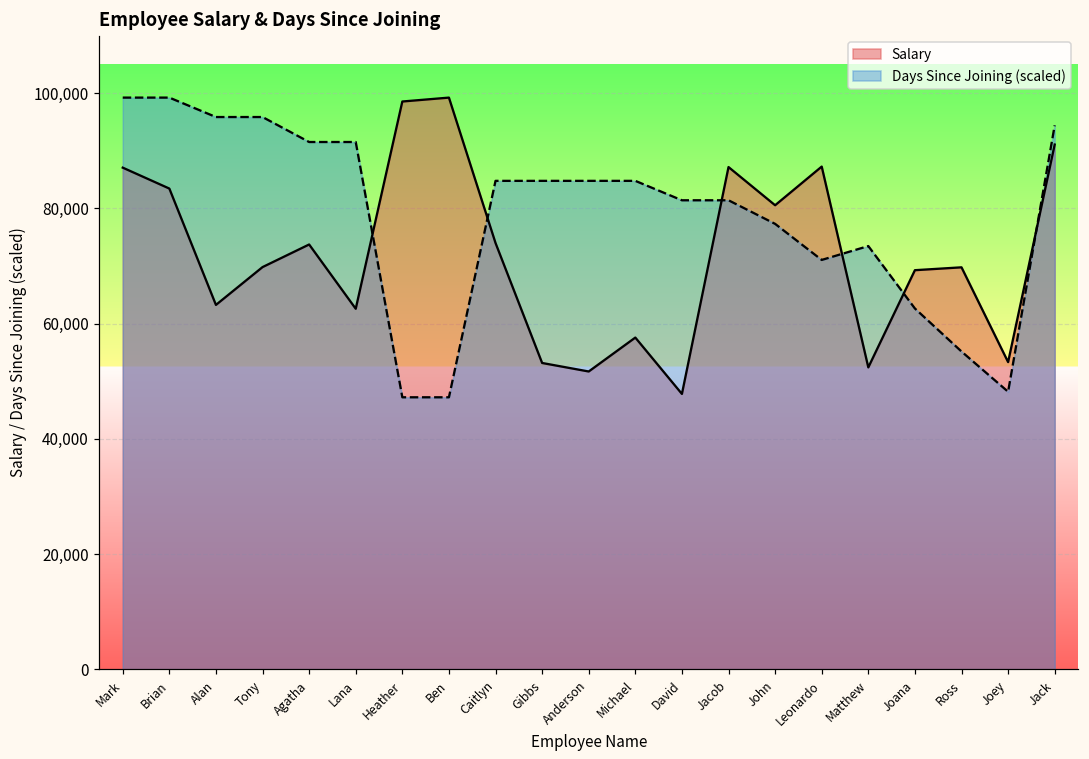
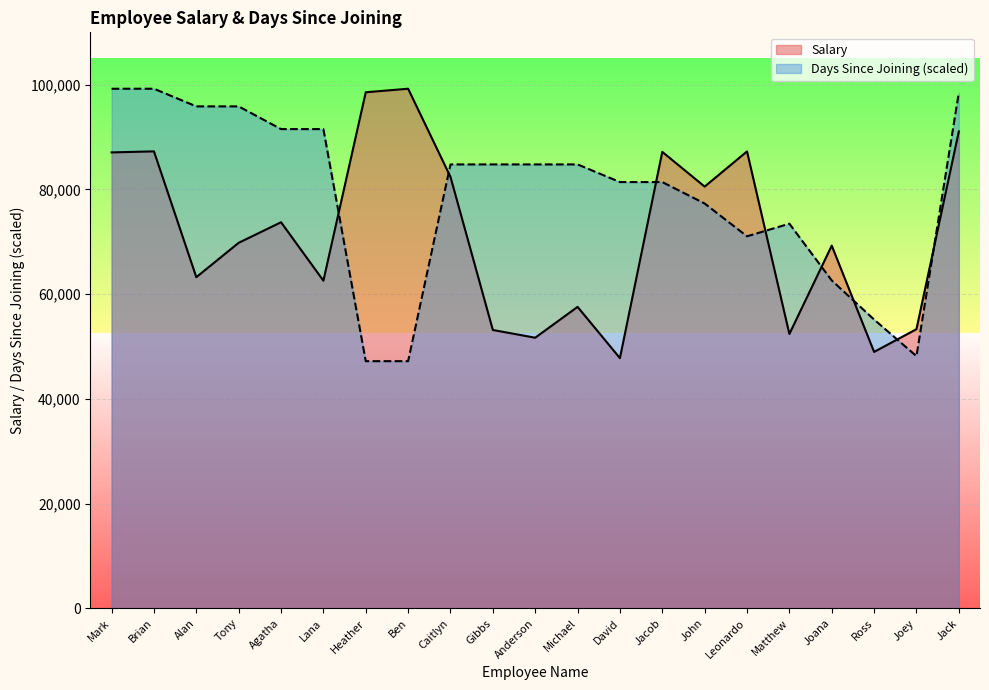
Salary, Brian: 83,000 -> 87,000
Salary, Caitlyn: 74,000 -> 82,000
Salary, Ross: 70,000 -> 49,000
Days Since Joining (scaled), Jack: 94,000 -> 99,000
